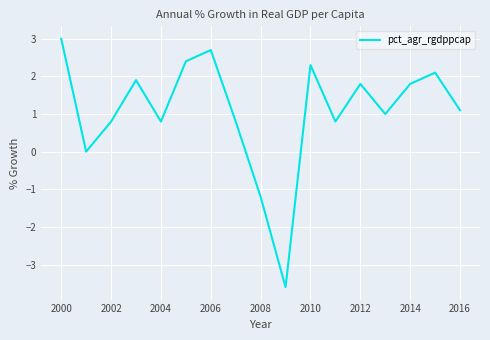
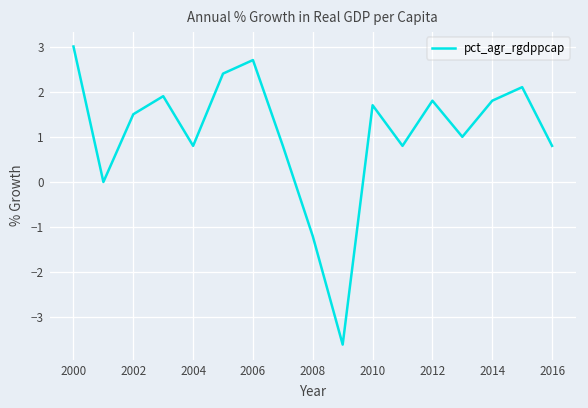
2002: 0.8 -> 1.5
2010: 2.3 -> 1.7
2016: 1.1 -> 0.8
